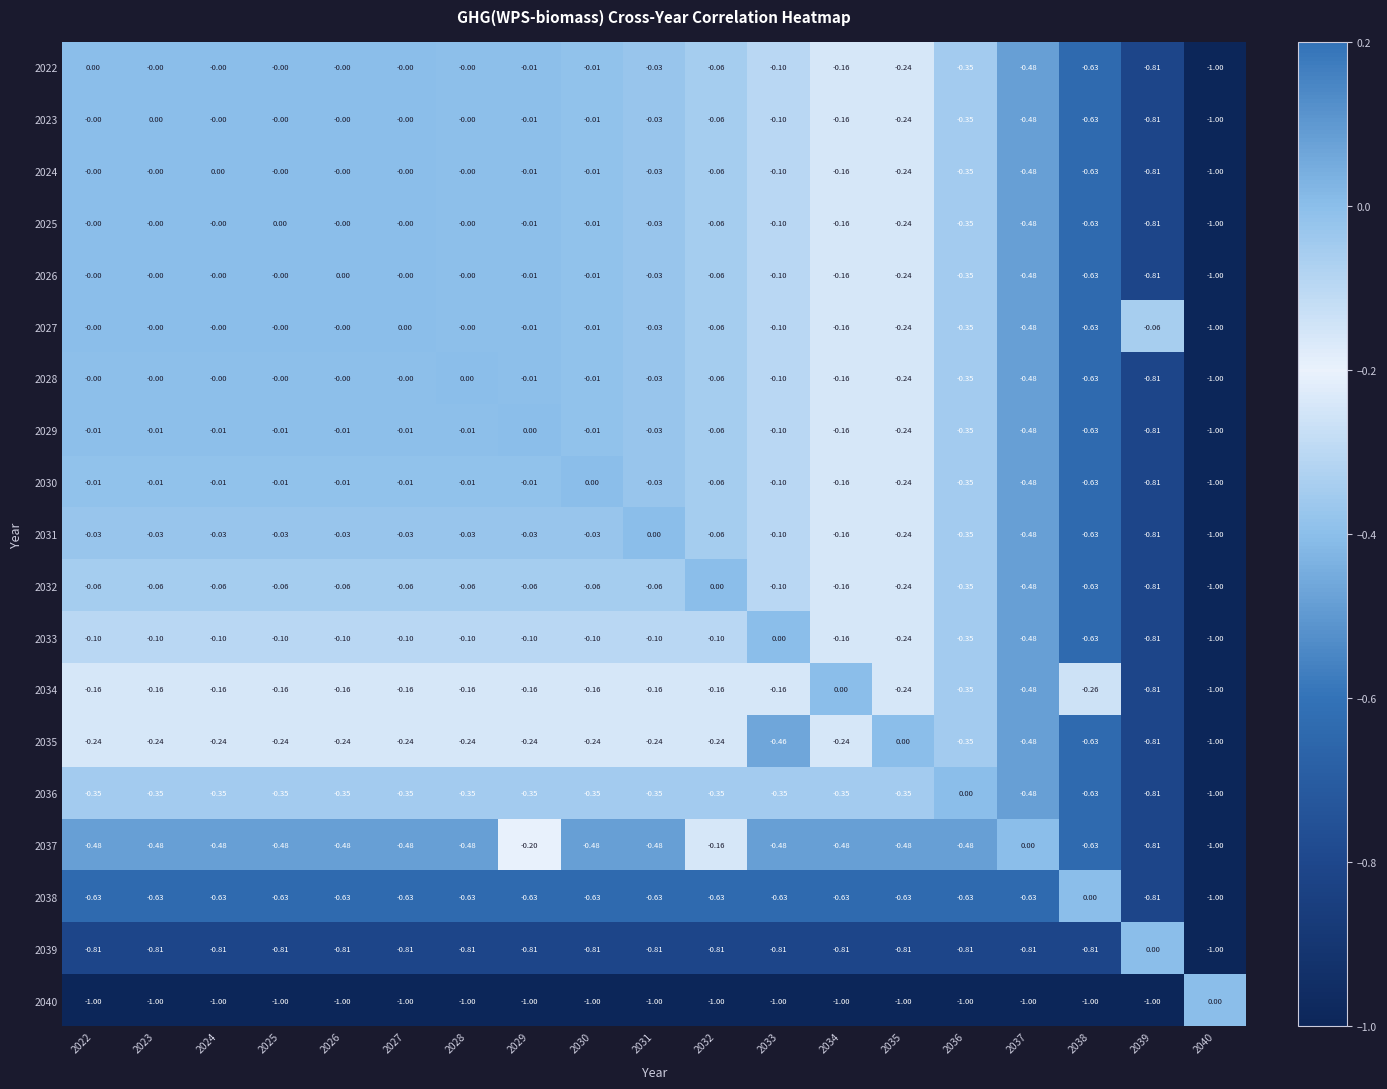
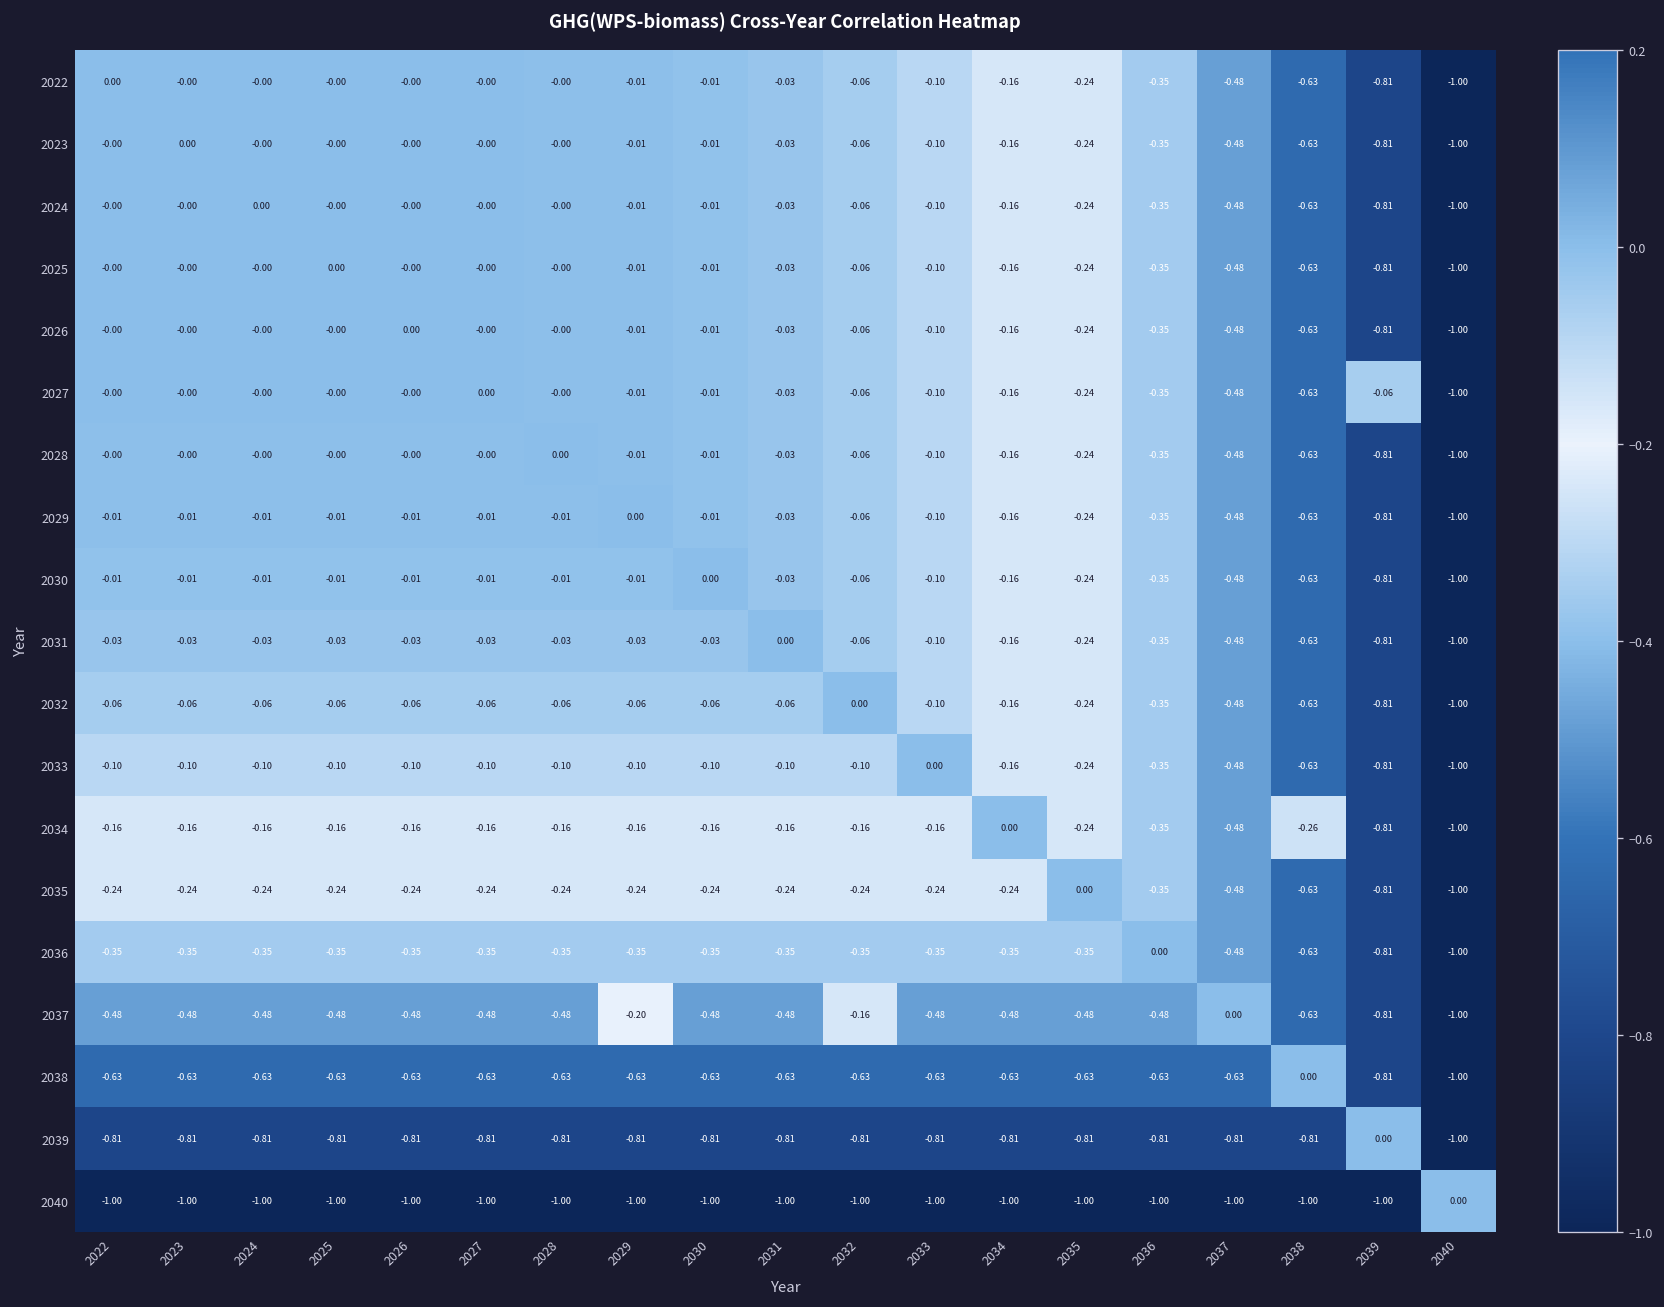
2035, 2033: -0.46 -> -0.24
